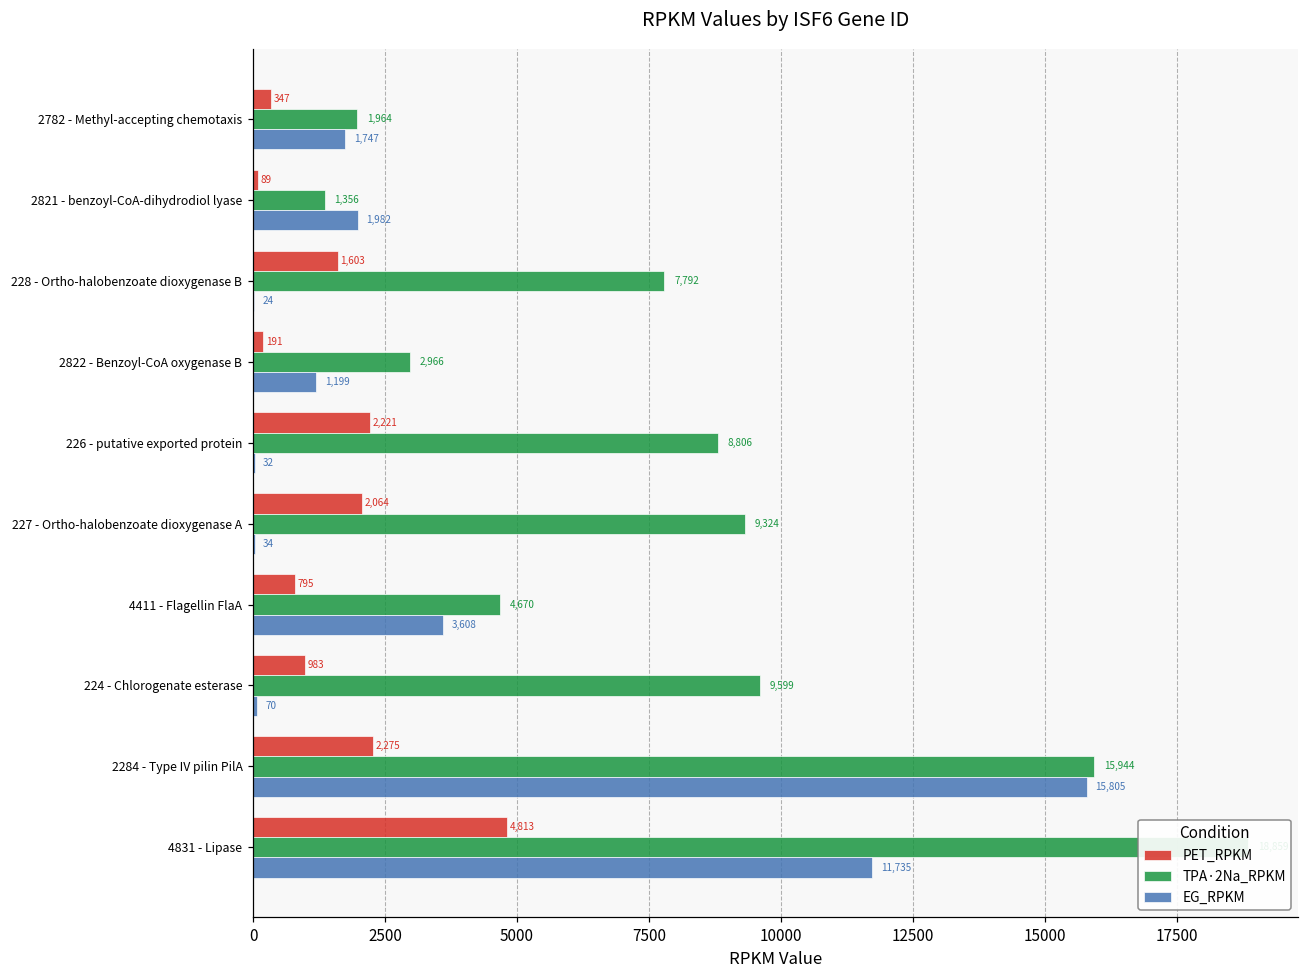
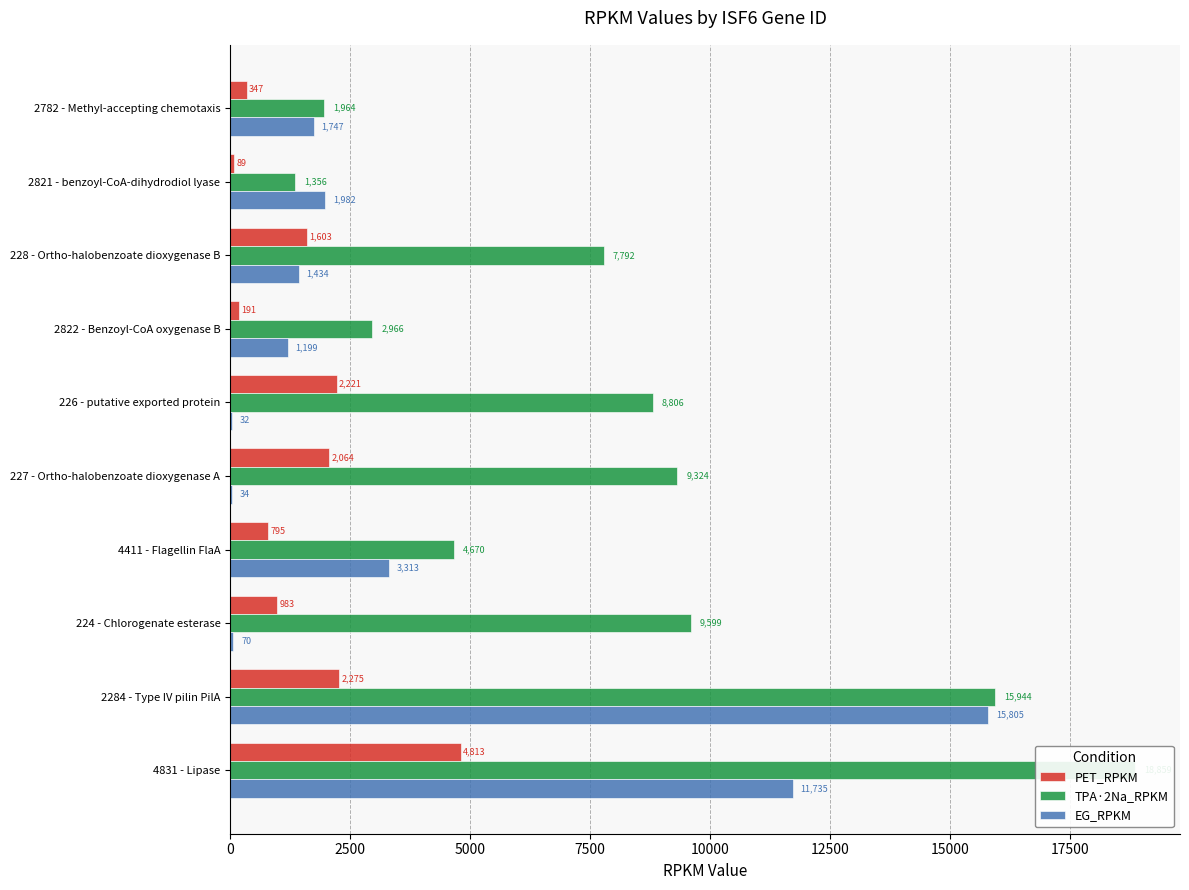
EG_RPKM, 228 - Ortho-halobenzoate dioxygenase B: 24 -> 1,434
EG_RPKM, 4411 - Flagellin FlaA: 3,608 -> 3,313
